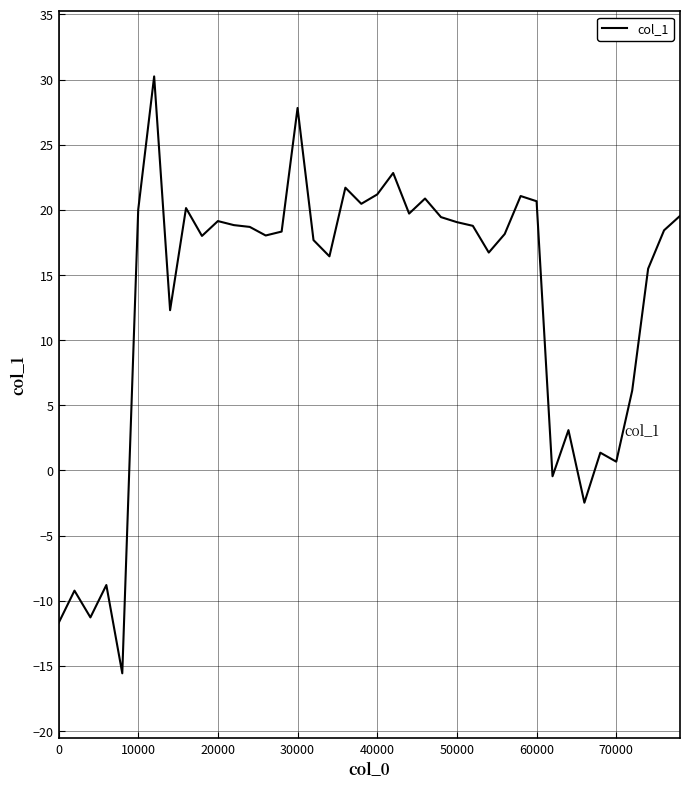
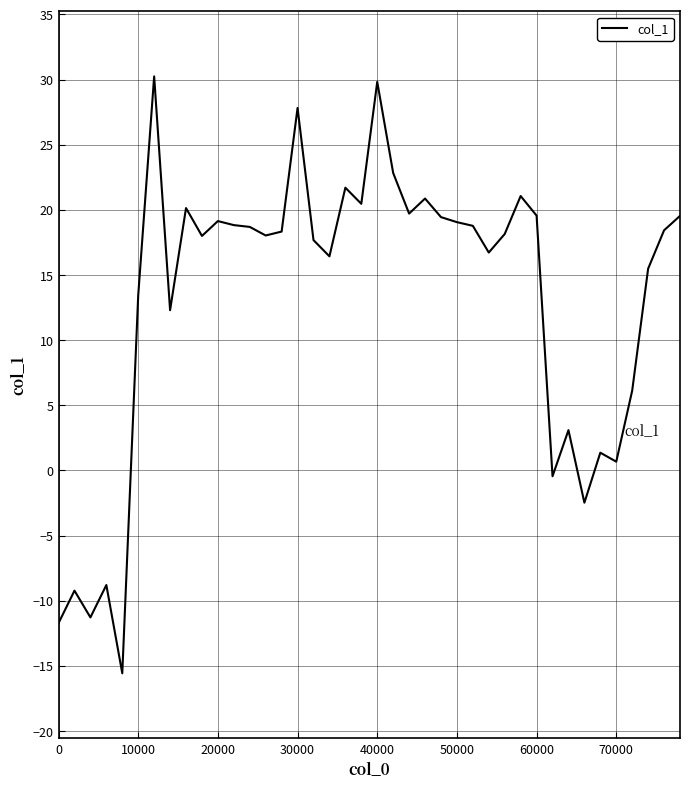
10000: 20.0 -> 13.4
40000: 21.2 -> 29.8
60000: 20.7 -> 19.6
